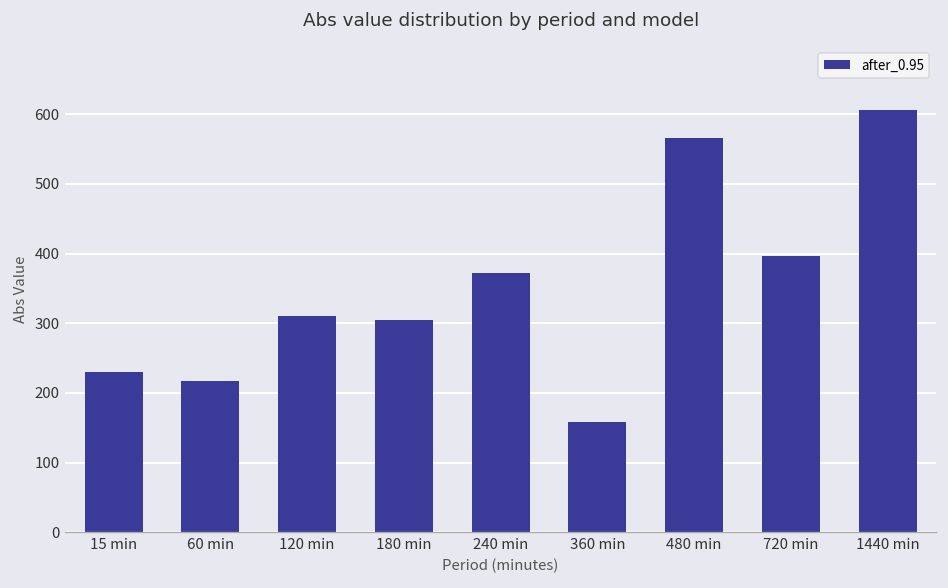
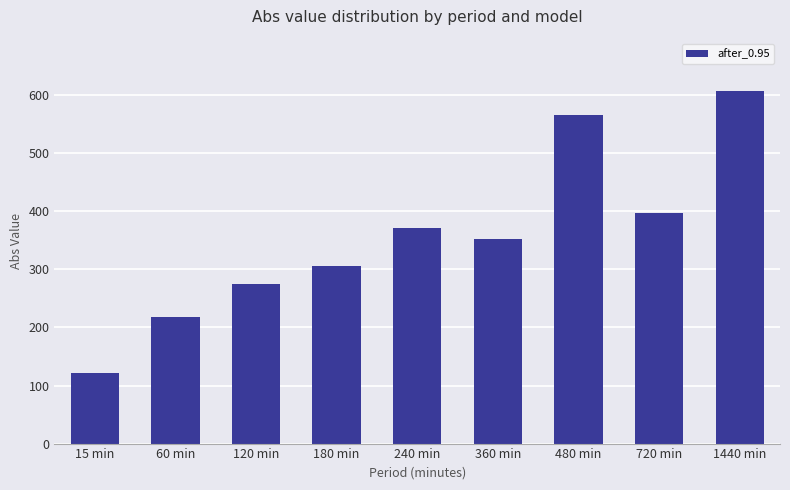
15 min: 230 -> 120
120 min: 310 -> 270
360 min: 160 -> 350
